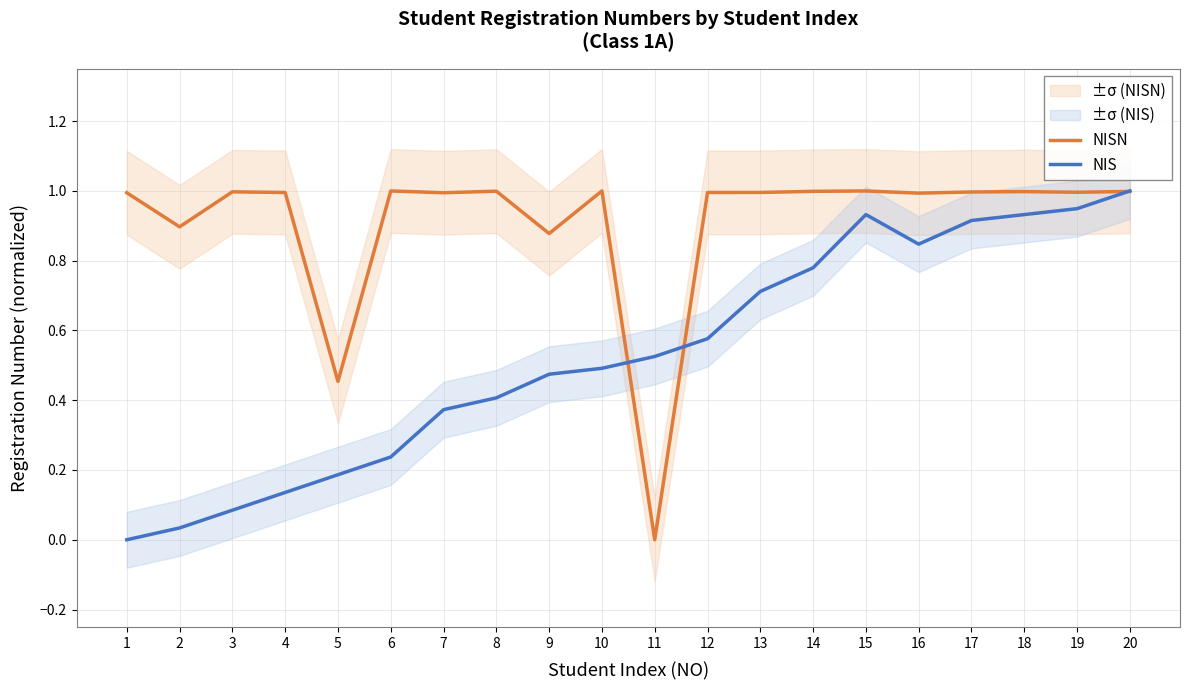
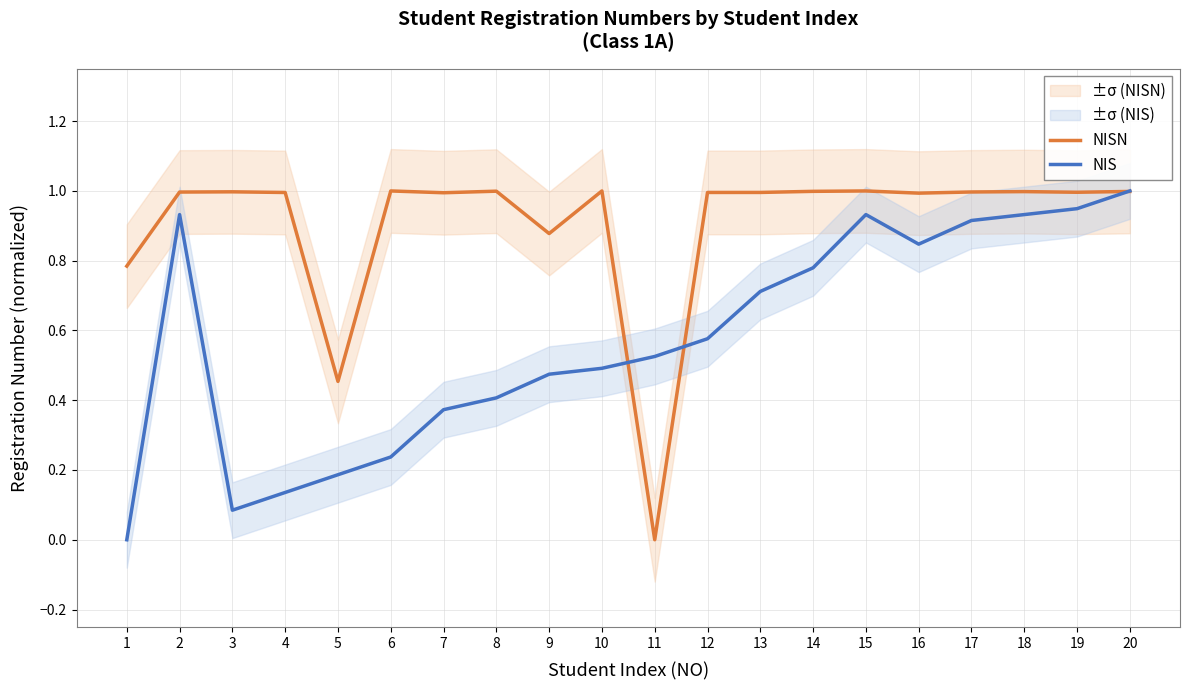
NISN, 1: 0.99 -> 0.78
NISN, 2: 0.90 -> 1.00
NIS, 2: 0.03 -> 0.93
